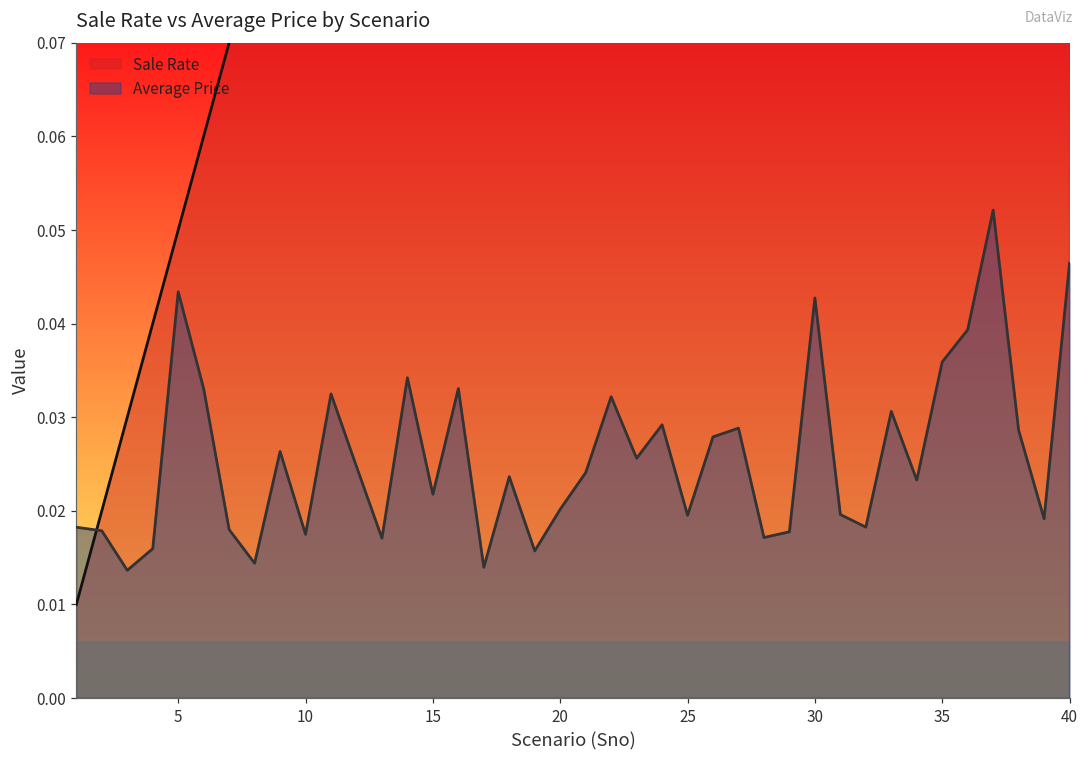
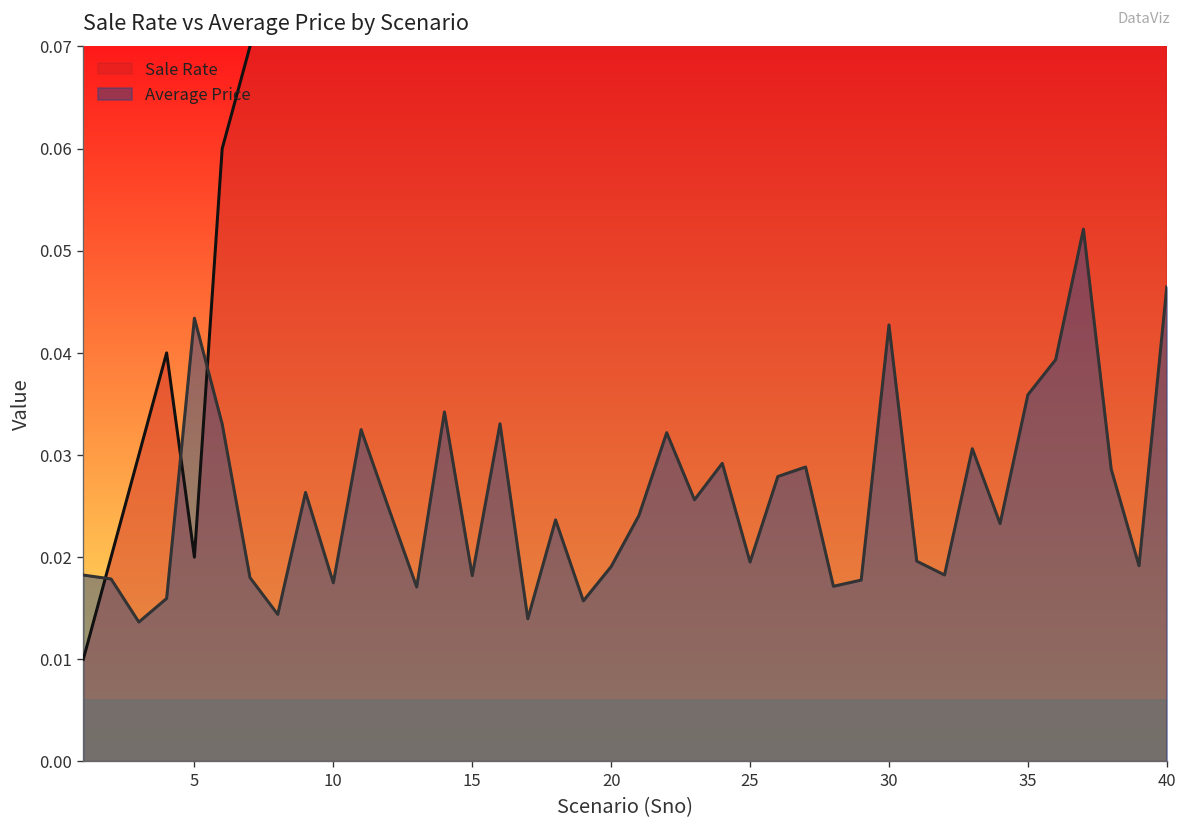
Sale Rate, 5: 0.05 -> 0.02
Average Price, 15: 0.022 -> 0.018
Average Price, 20: 0.020 -> 0.019
